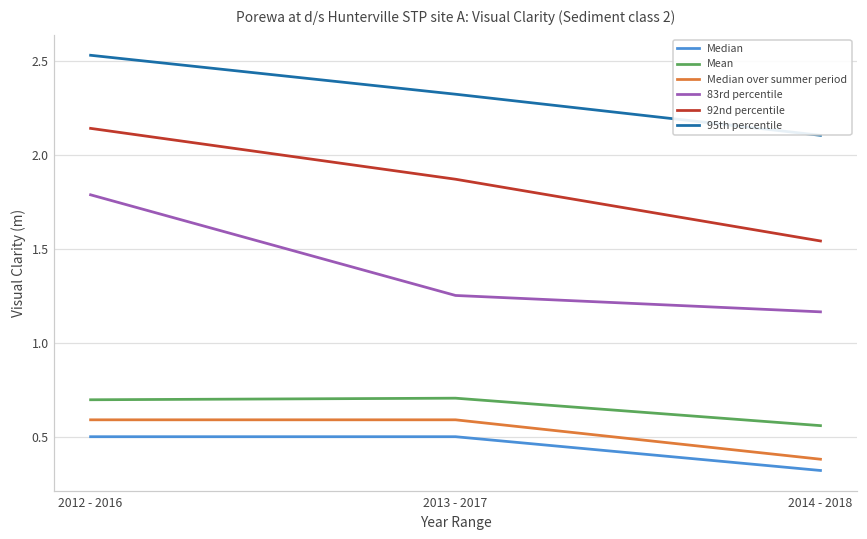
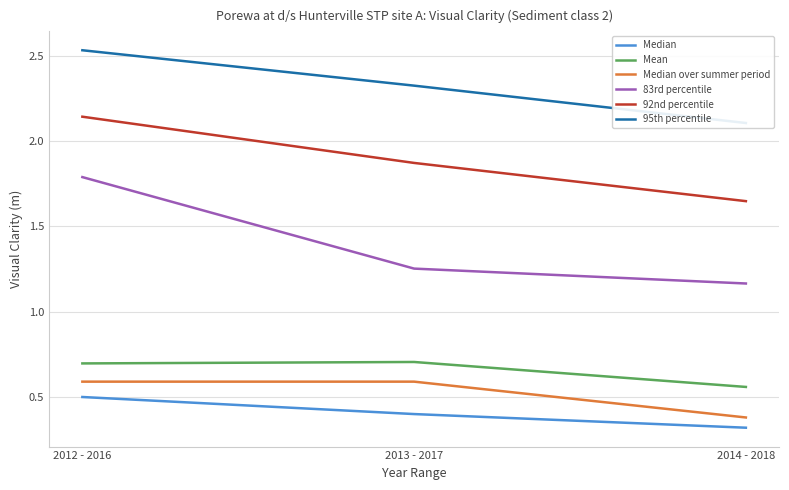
Median, 2013 - 2017: 0.5 -> 0.4
92nd percentile, 2014 - 2018: 1.54 -> 1.65
